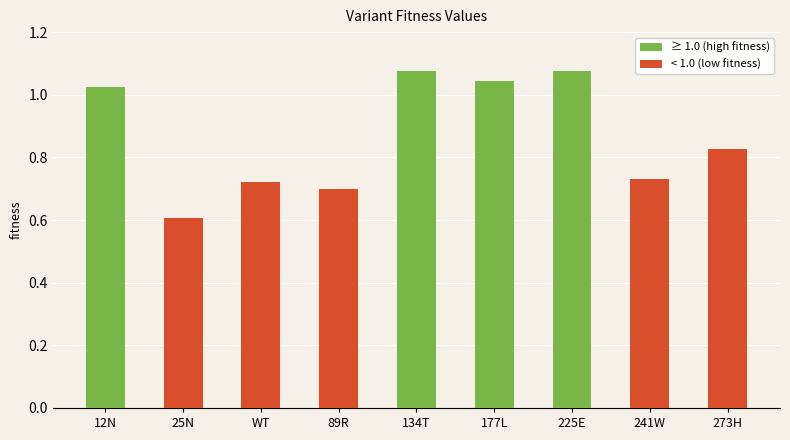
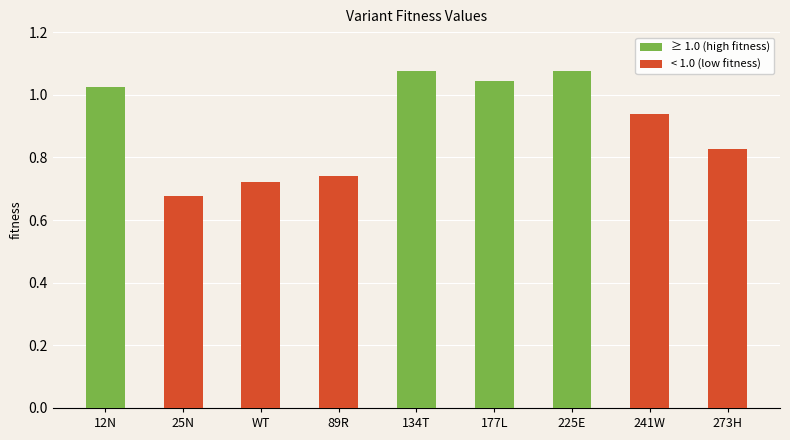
25N: 0.61 -> 0.68
89R: 0.70 -> 0.74
241W: 0.73 -> 0.94
